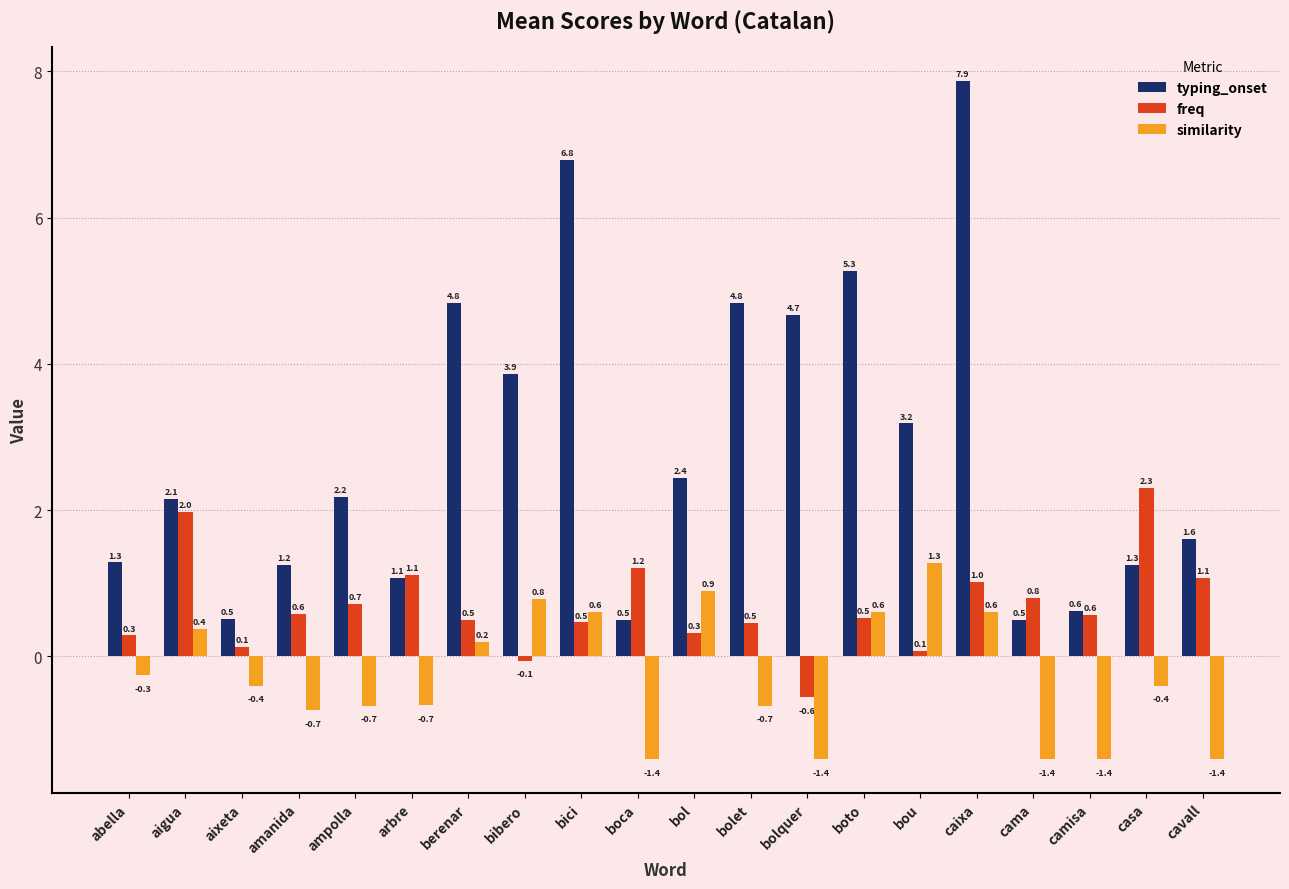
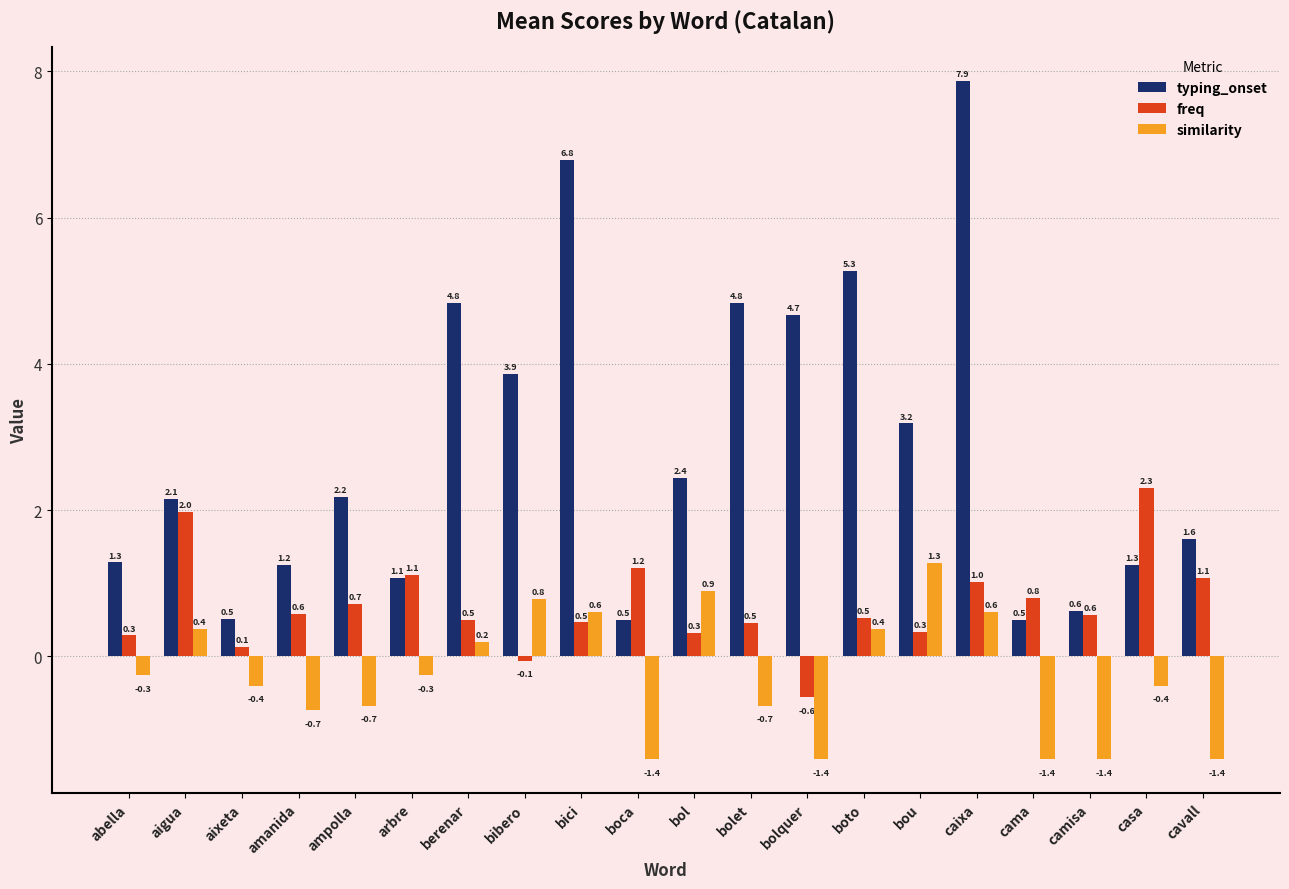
similarity, arbre: -0.7 -> -0.3
similarity, boto: 0.6 -> 0.4
freq, bou: 0.1 -> 0.3
